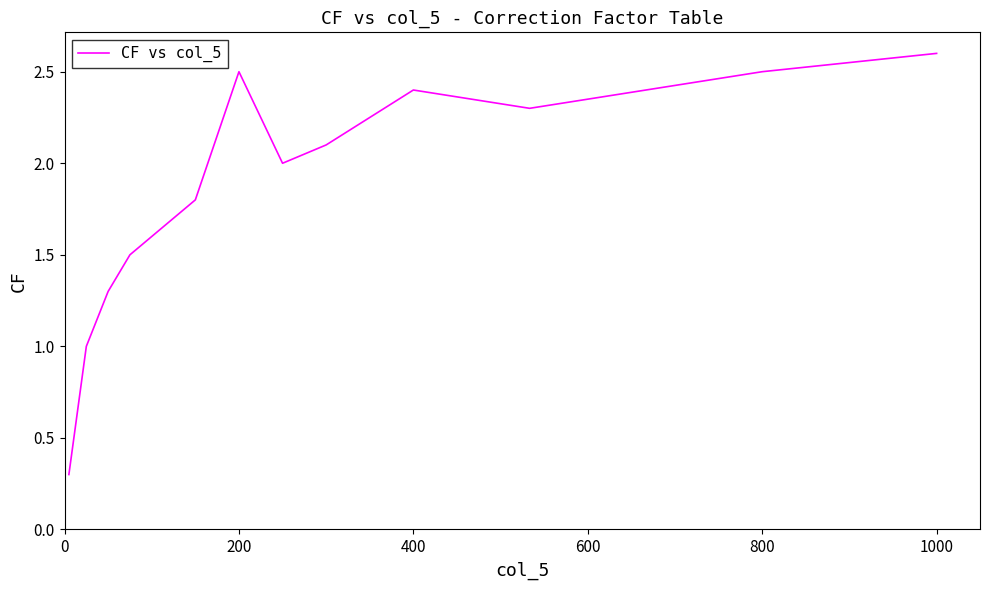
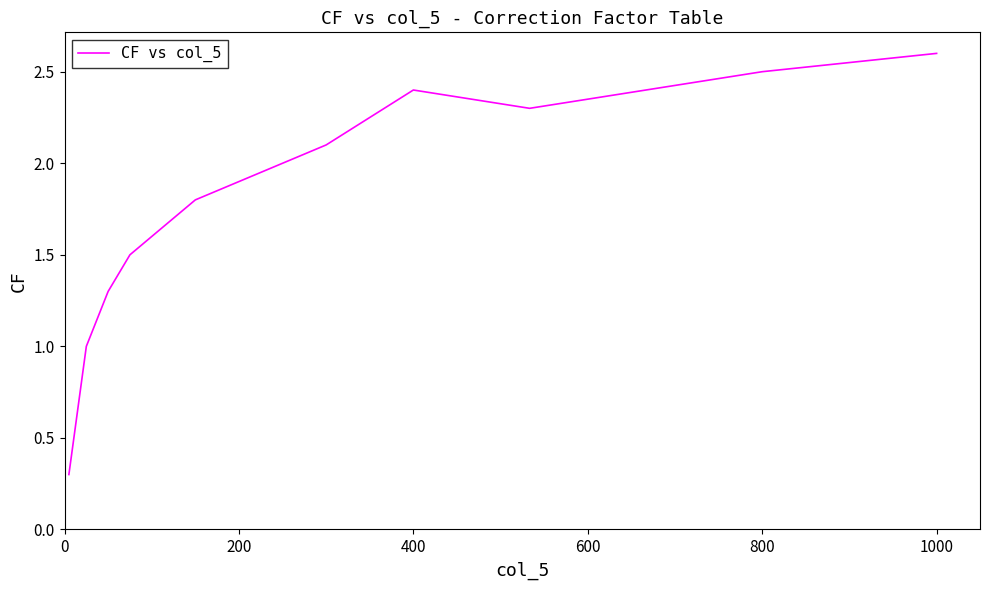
200: 2.5 -> 1.9
